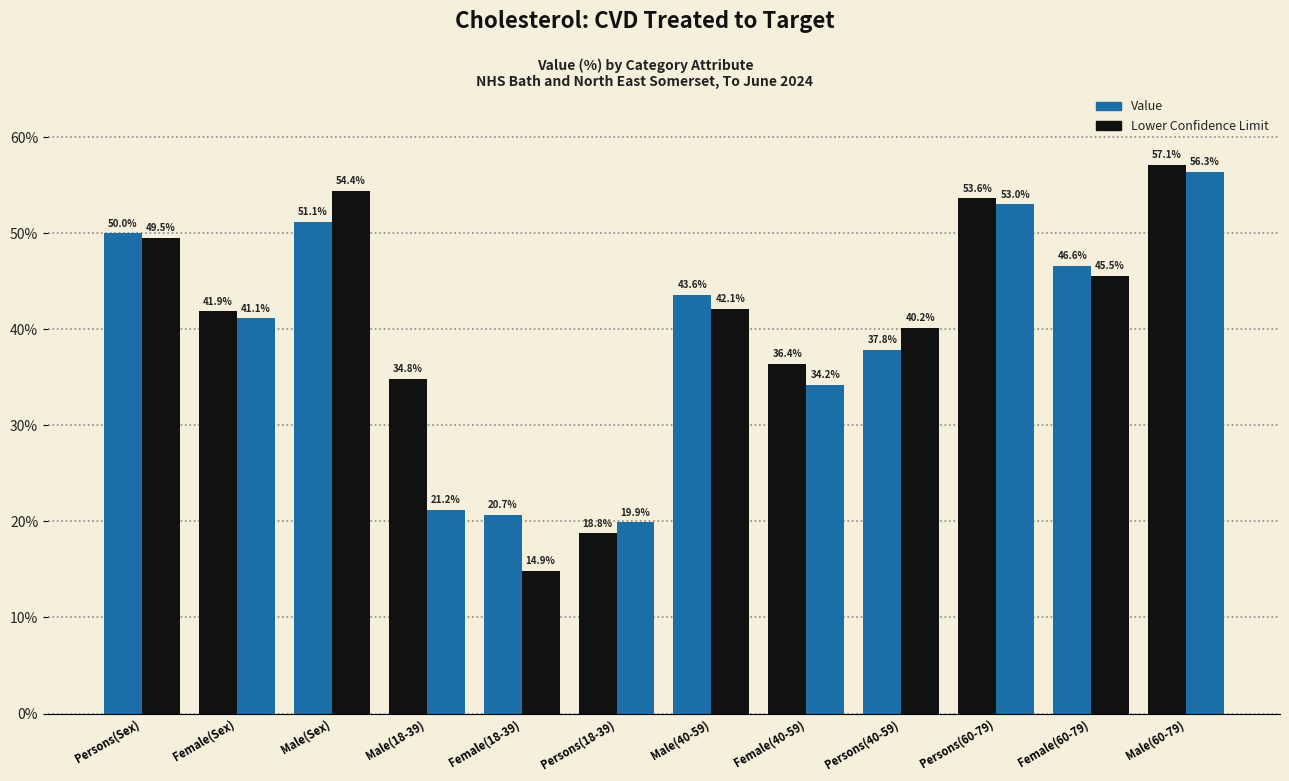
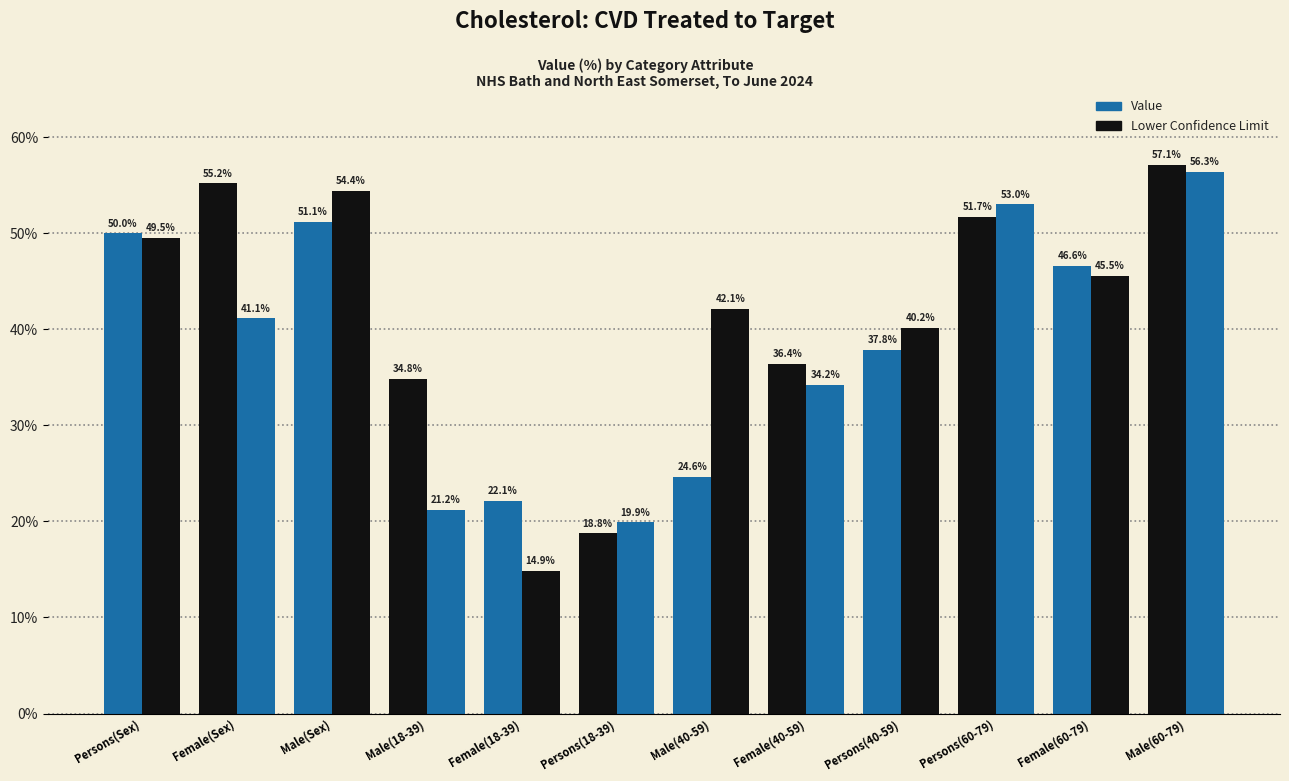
Value, Female(Sex): 41.9% -> 55.2%
Value, Female(18-39): 20.7% -> 22.1%
Value, Male(40-59): 43.6% -> 24.6%
Value, Persons(60-79): 53.6% -> 51.7%
